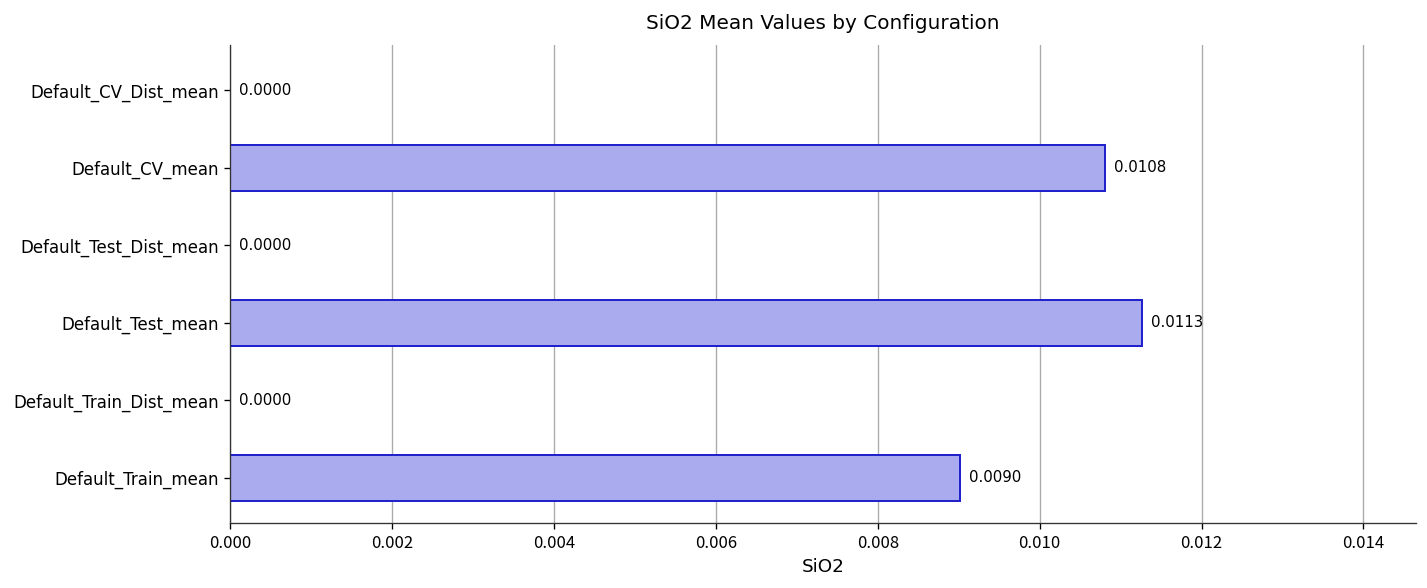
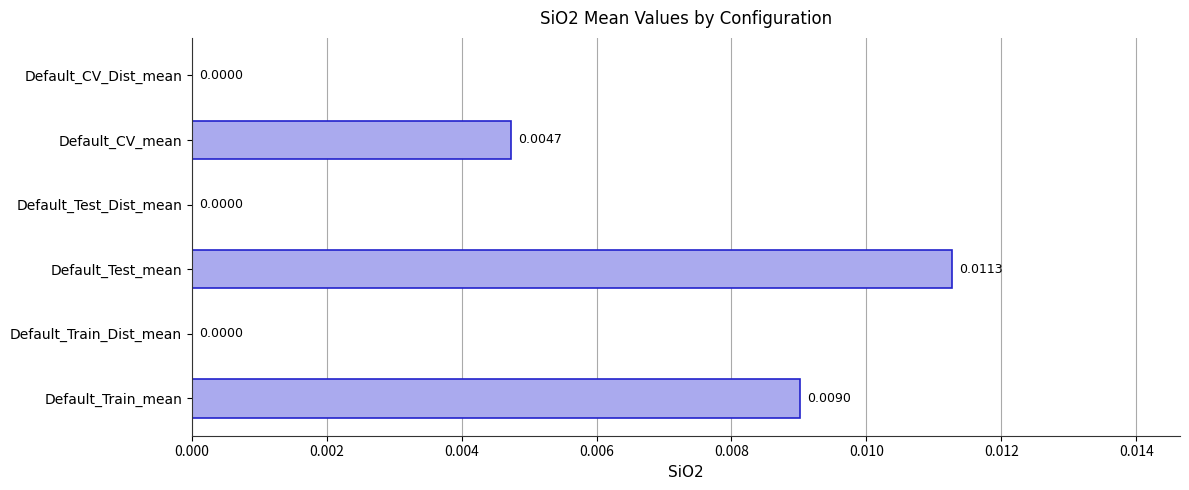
Default_CV_mean: 0.0108 -> 0.0047
